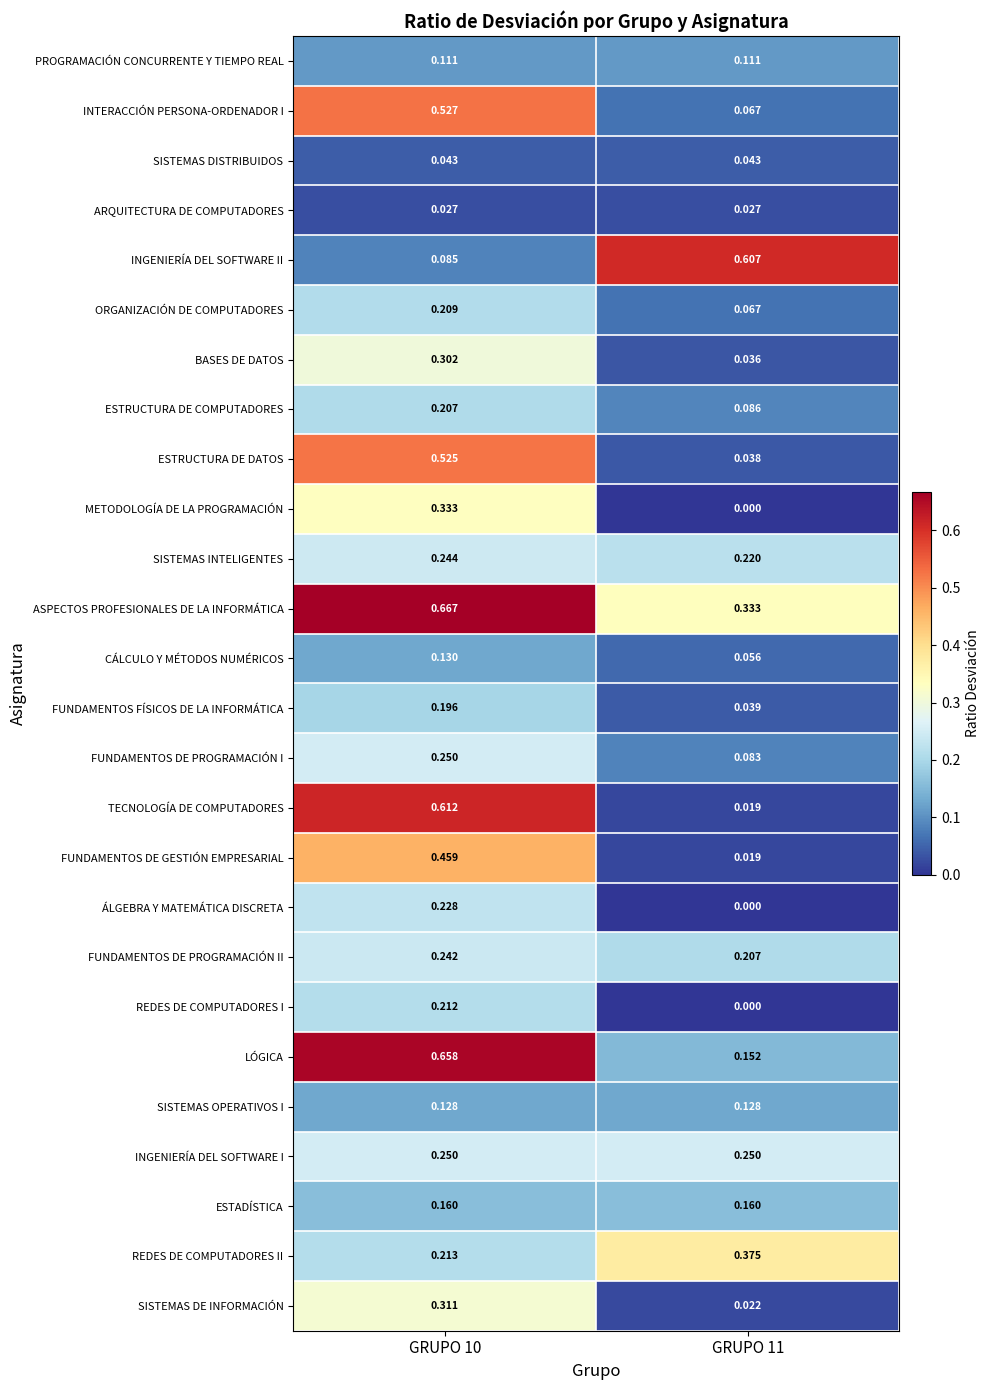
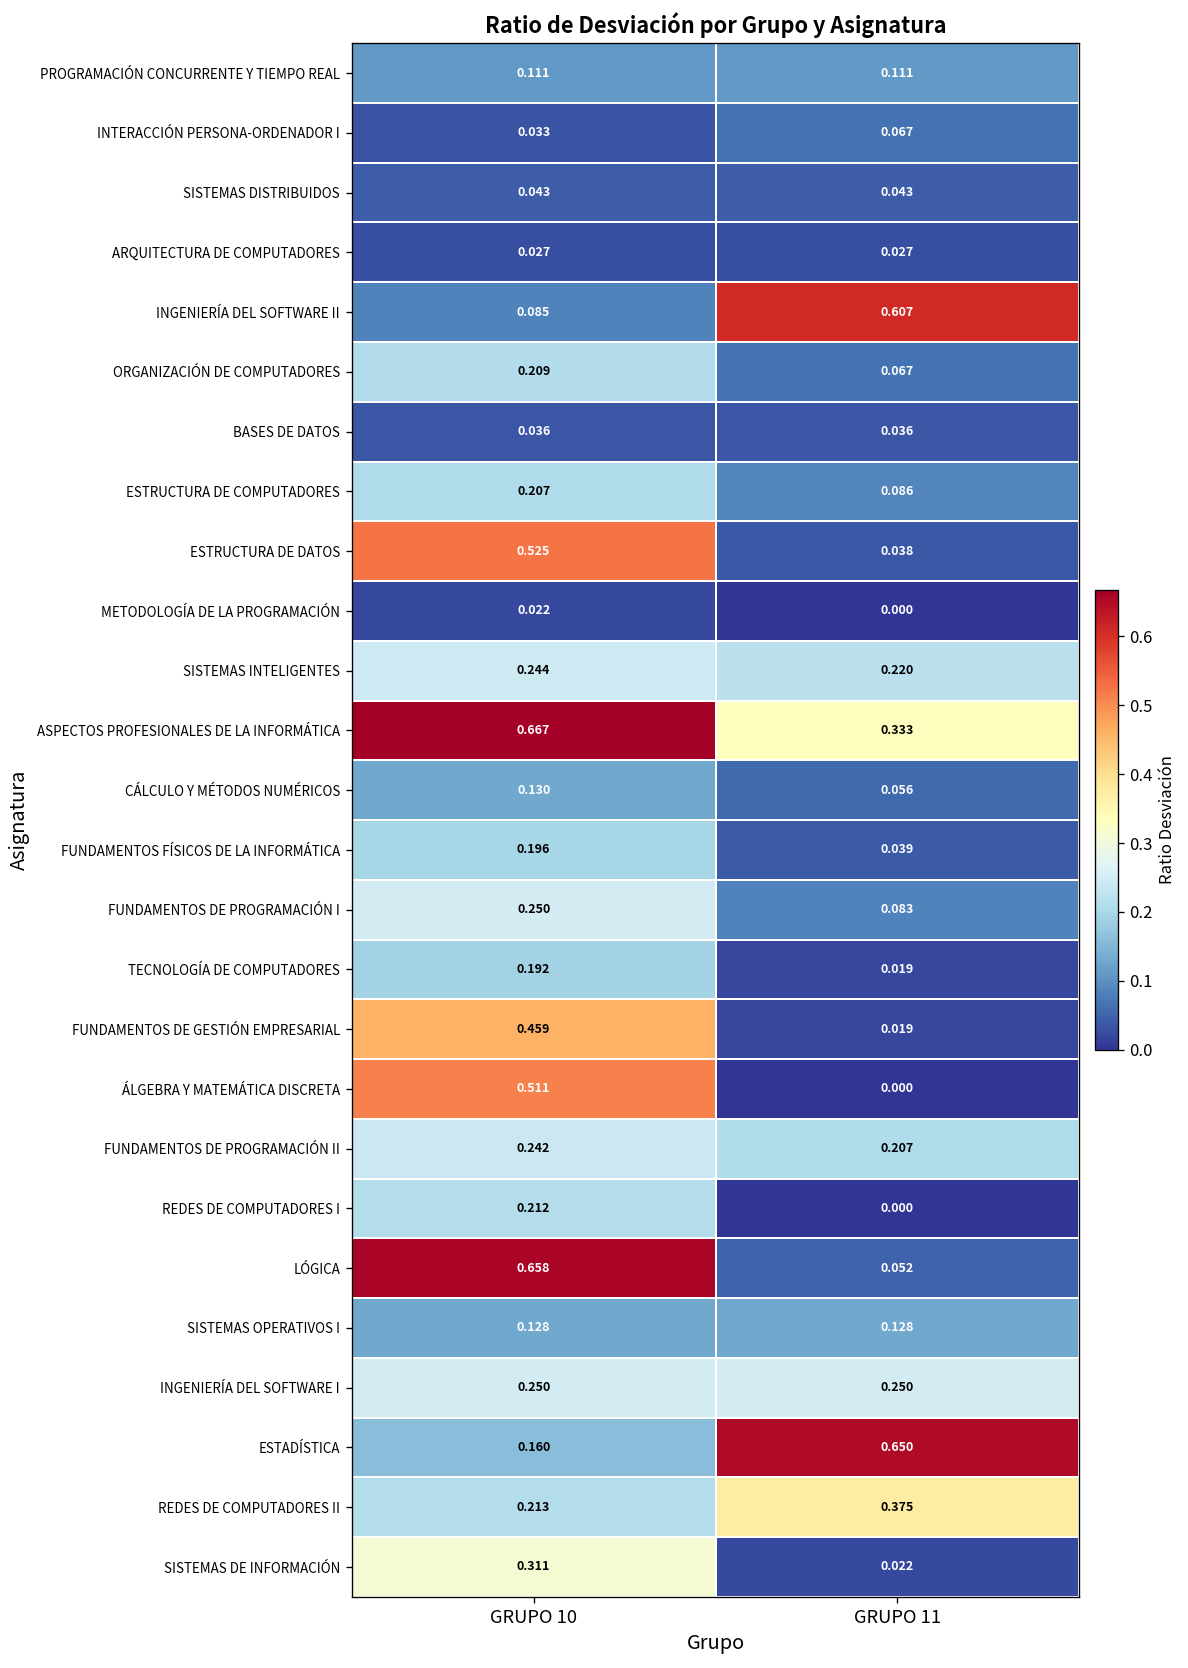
INTERACCIÓN PERSONA-ORDENADOR I, GRUPO 10: 0.527 -> 0.033
BASES DE DATOS, GRUPO 10: 0.302 -> 0.036
METODOLOGÍA DE LA PROGRAMACIÓN, GRUPO 10: 0.333 -> 0.022
TECNOLOGÍA DE COMPUTADORES, GRUPO 10: 0.612 -> 0.192
ÁLGEBRA Y MATEMÁTICA DISCRETA, GRUPO 10: 0.228 -> 0.511
LÓGICA, GRUPO 11: 0.152 -> 0.052
ESTADÍSTICA, GRUPO 11: 0.160 -> 0.650
